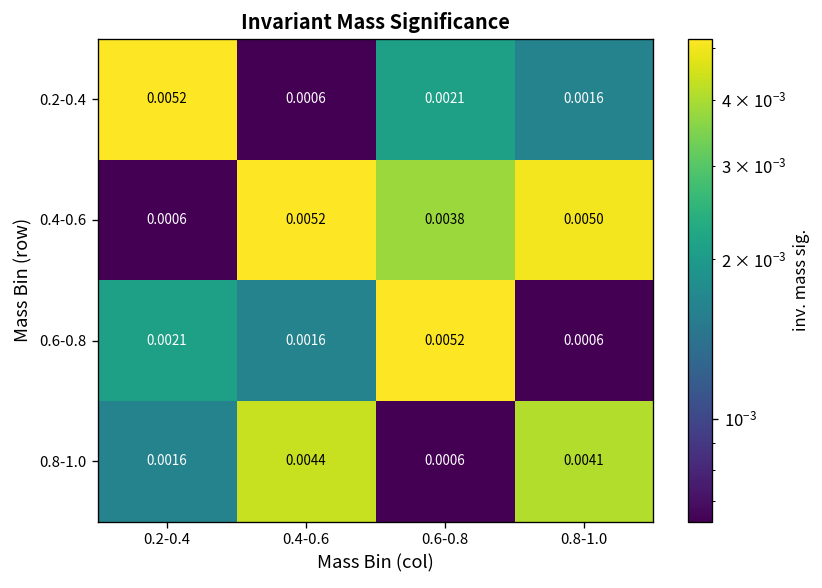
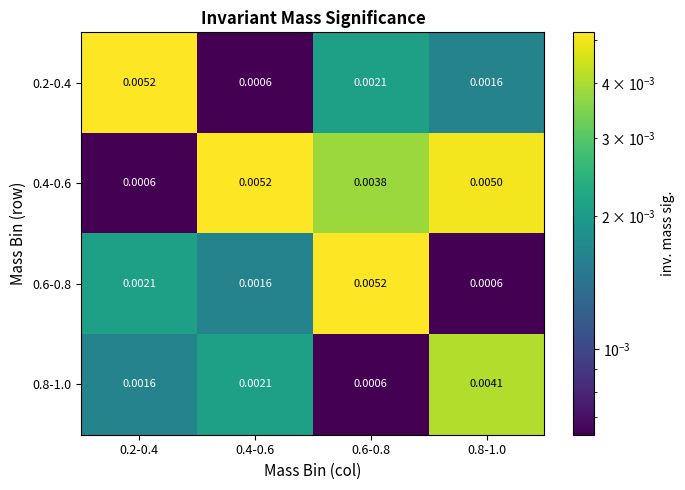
0.8-1.0, 0.4-0.6: 0.0044 -> 0.0021
